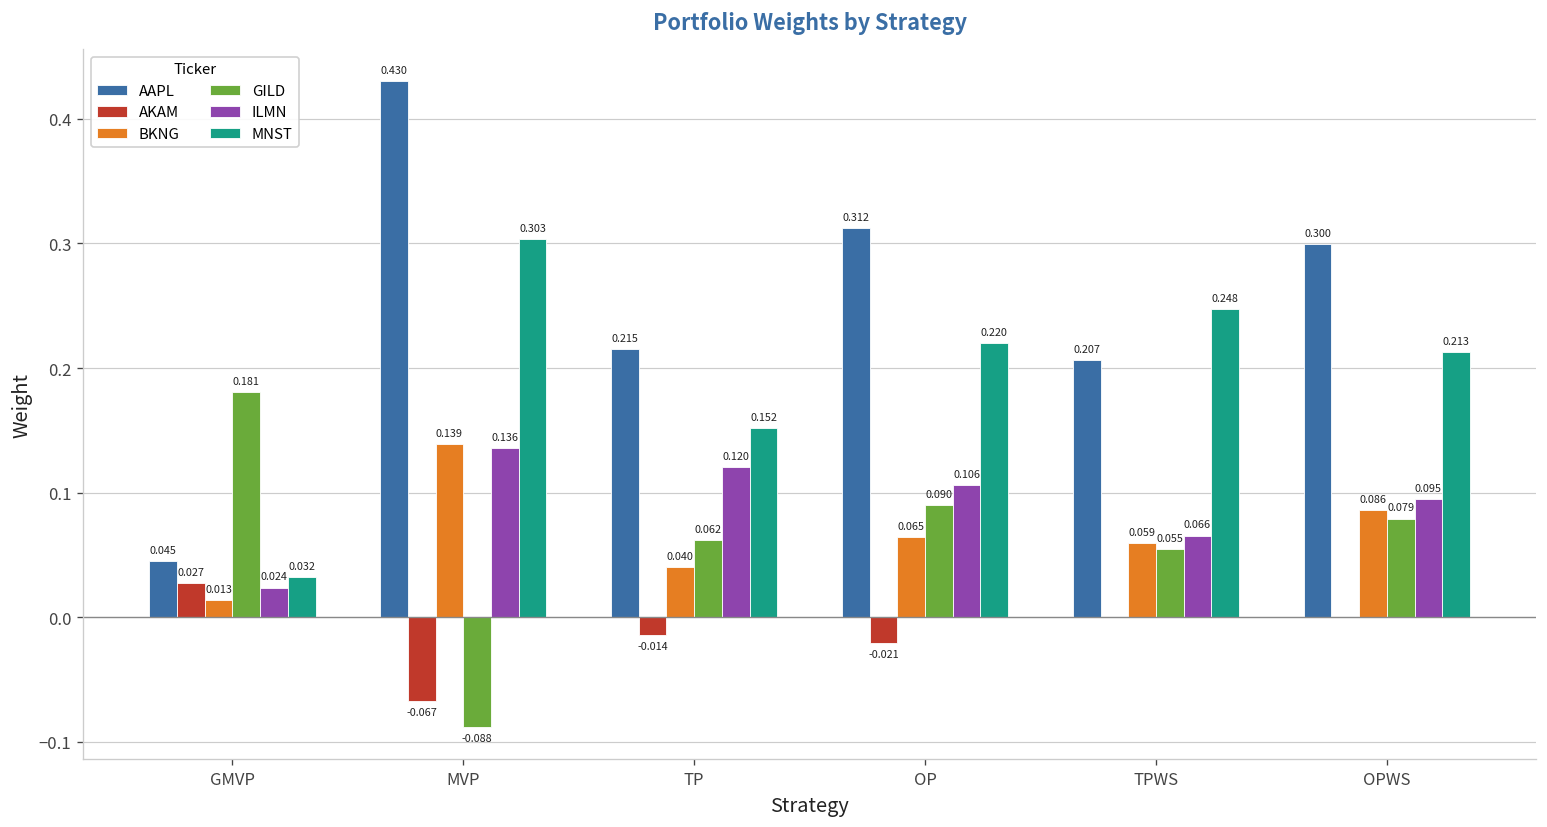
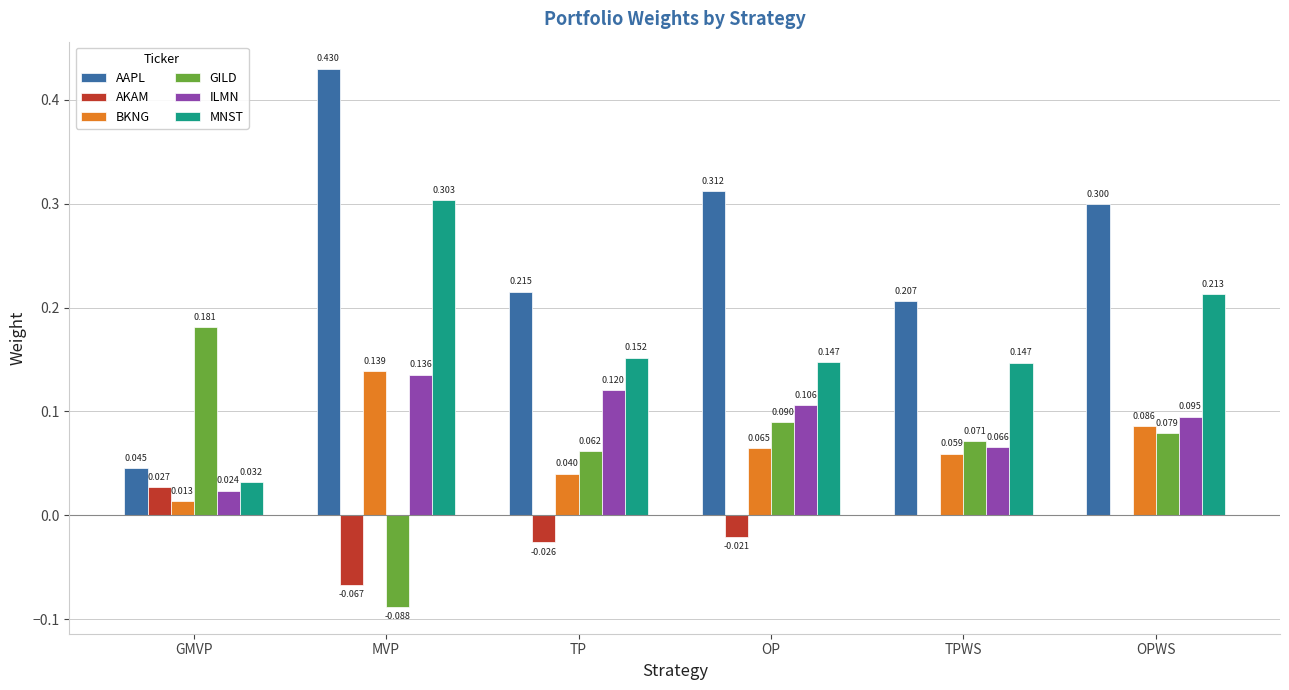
AKAM, TP: -0.014 -> -0.026
MNST, OP: 0.220 -> 0.147
GILD, TPWS: 0.055 -> 0.071
MNST, TPWS: 0.248 -> 0.147
